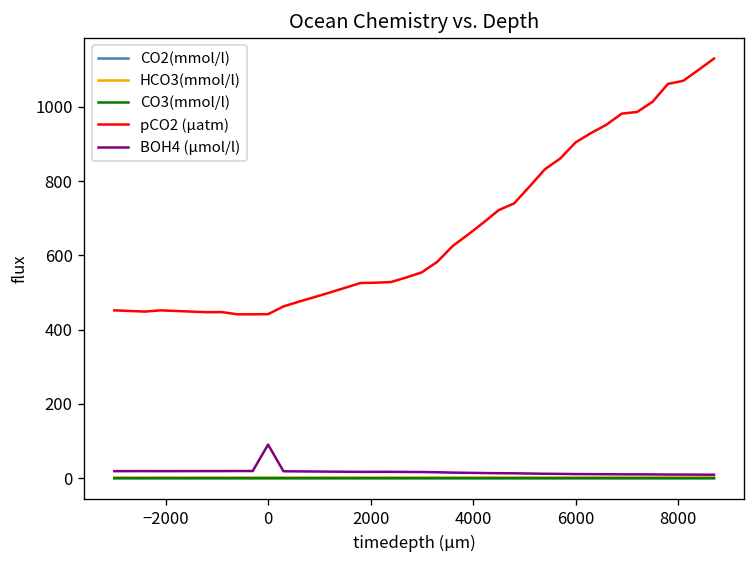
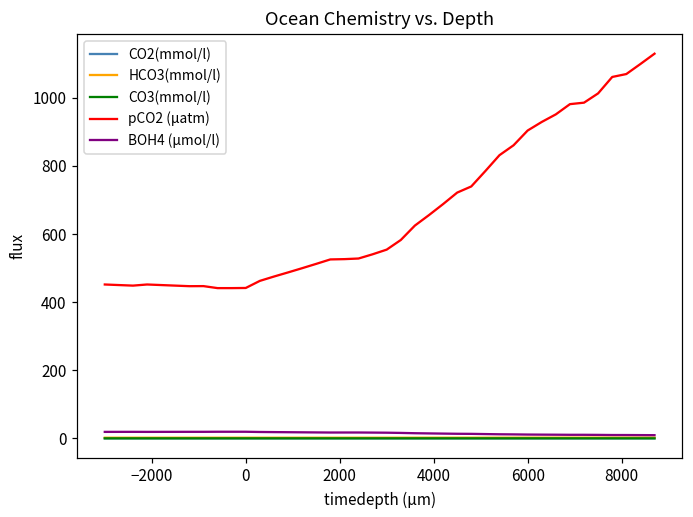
BOH4 (µmol/l), 0: 90 -> 20
